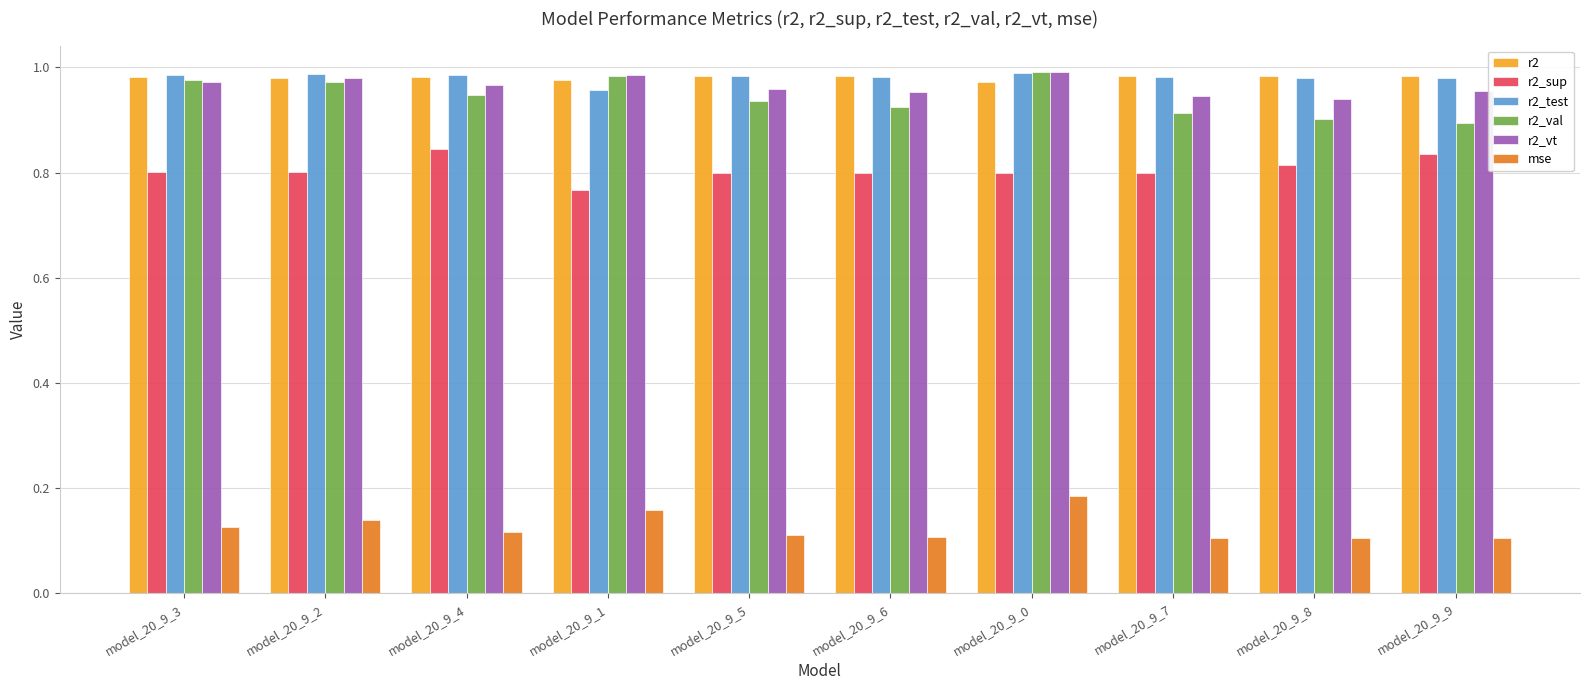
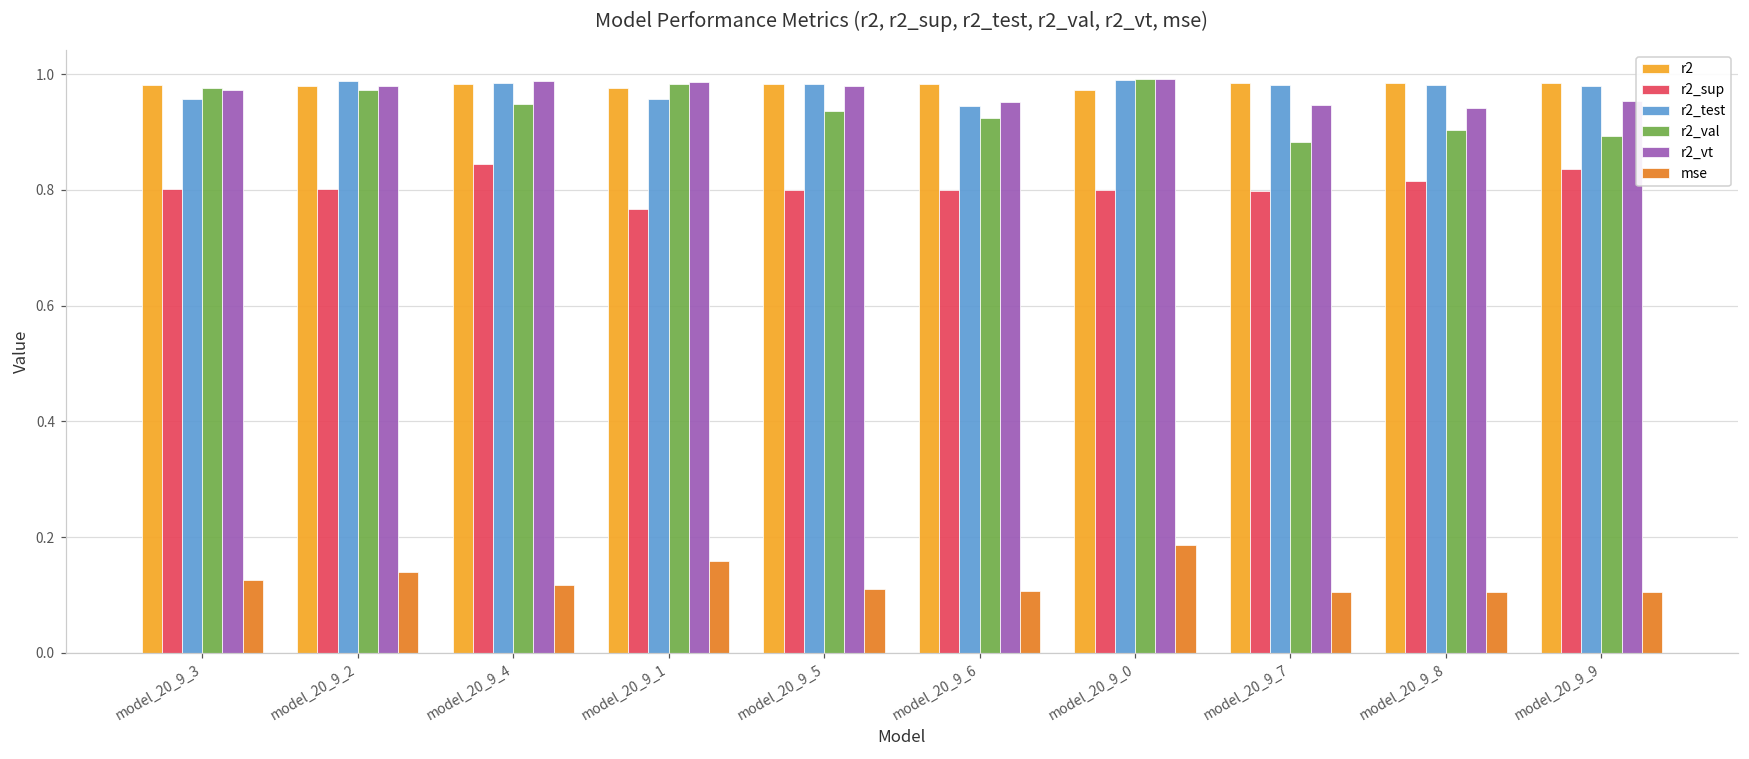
r2_test, model_20_9_3: 0.99 -> 0.96
r2_vt, model_20_9_4: 0.97 -> 0.99
r2_vt, model_20_9_5: 0.96 -> 0.98
r2_test, model_20_9_6: 0.98 -> 0.94
r2_val, model_20_9_7: 0.91 -> 0.88
